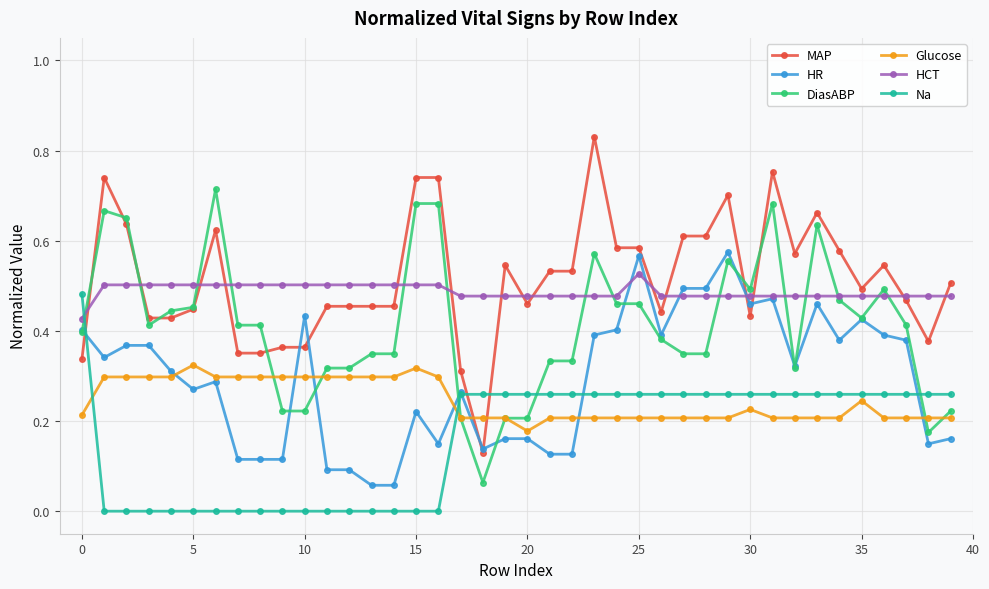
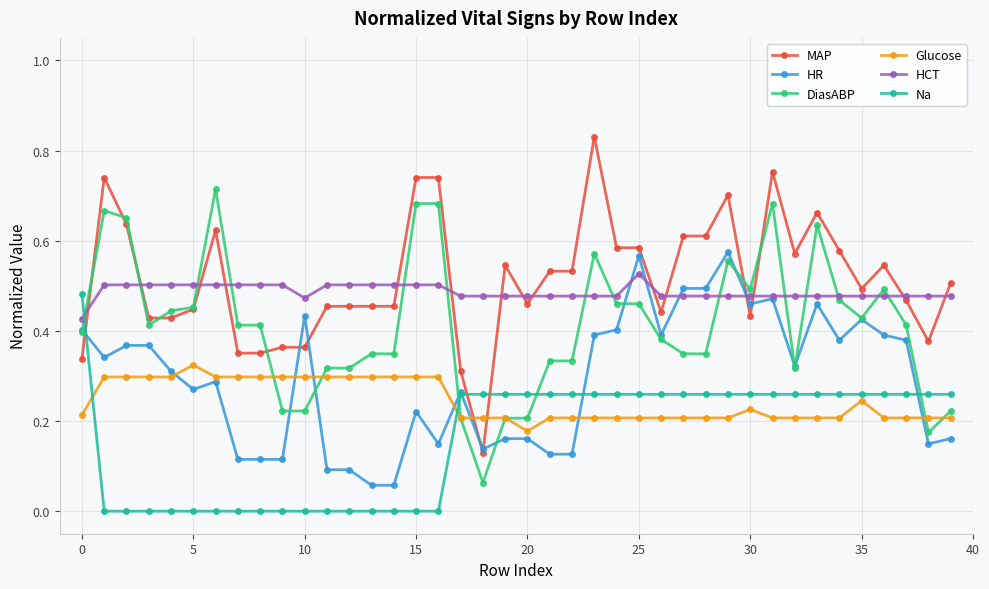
HCT, 10: 0.50 -> 0.47
Glucose, 15: 0.32 -> 0.30
